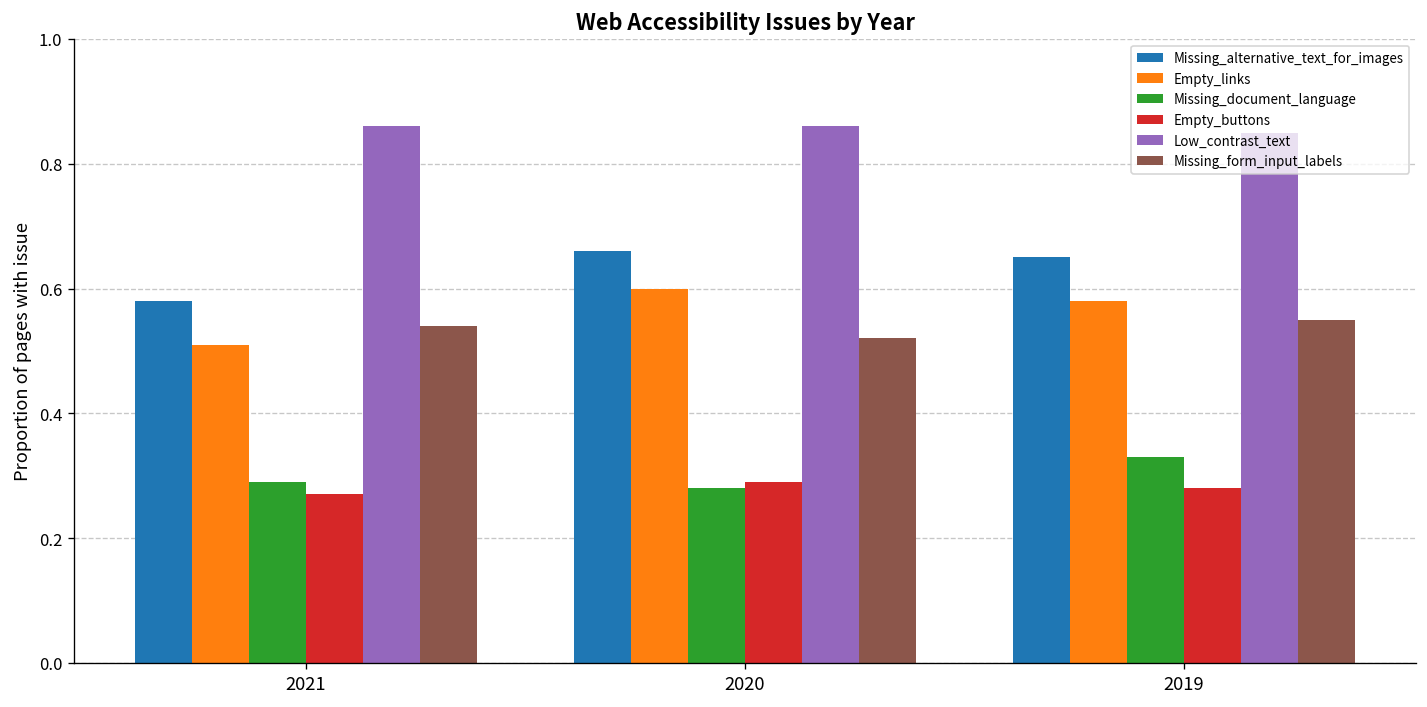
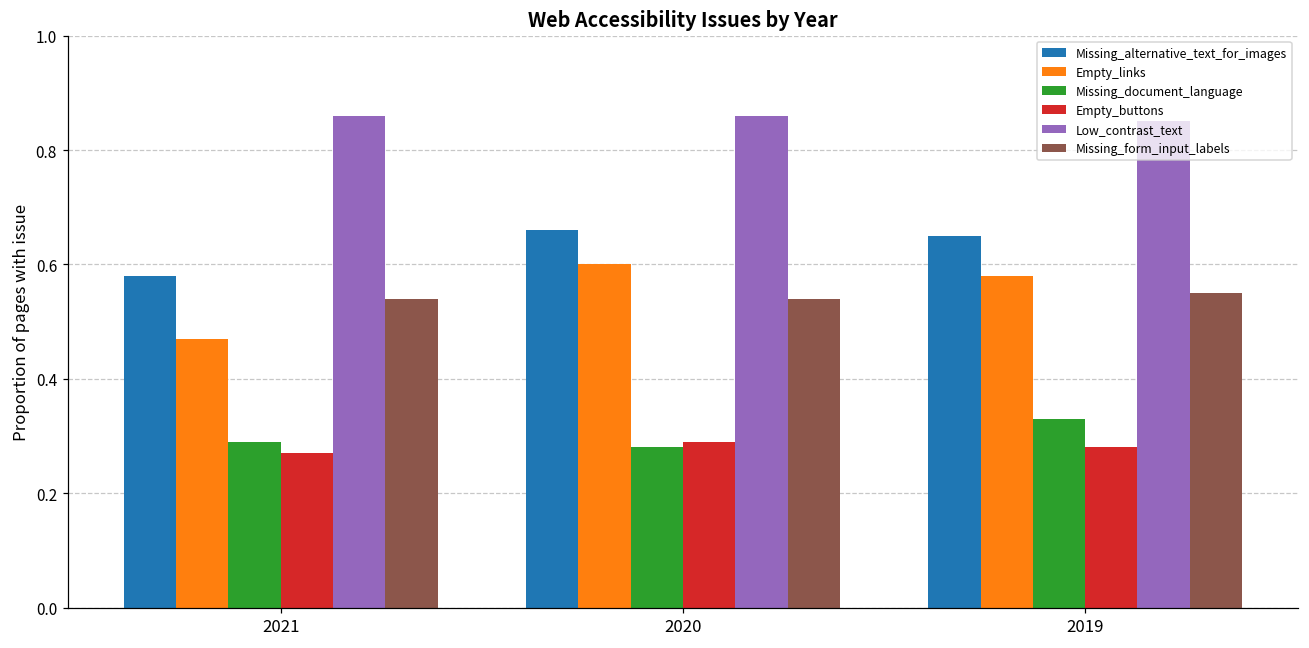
Empty_links, 2021: 0.51 -> 0.47
Missing_form_input_labels, 2020: 0.52 -> 0.54
